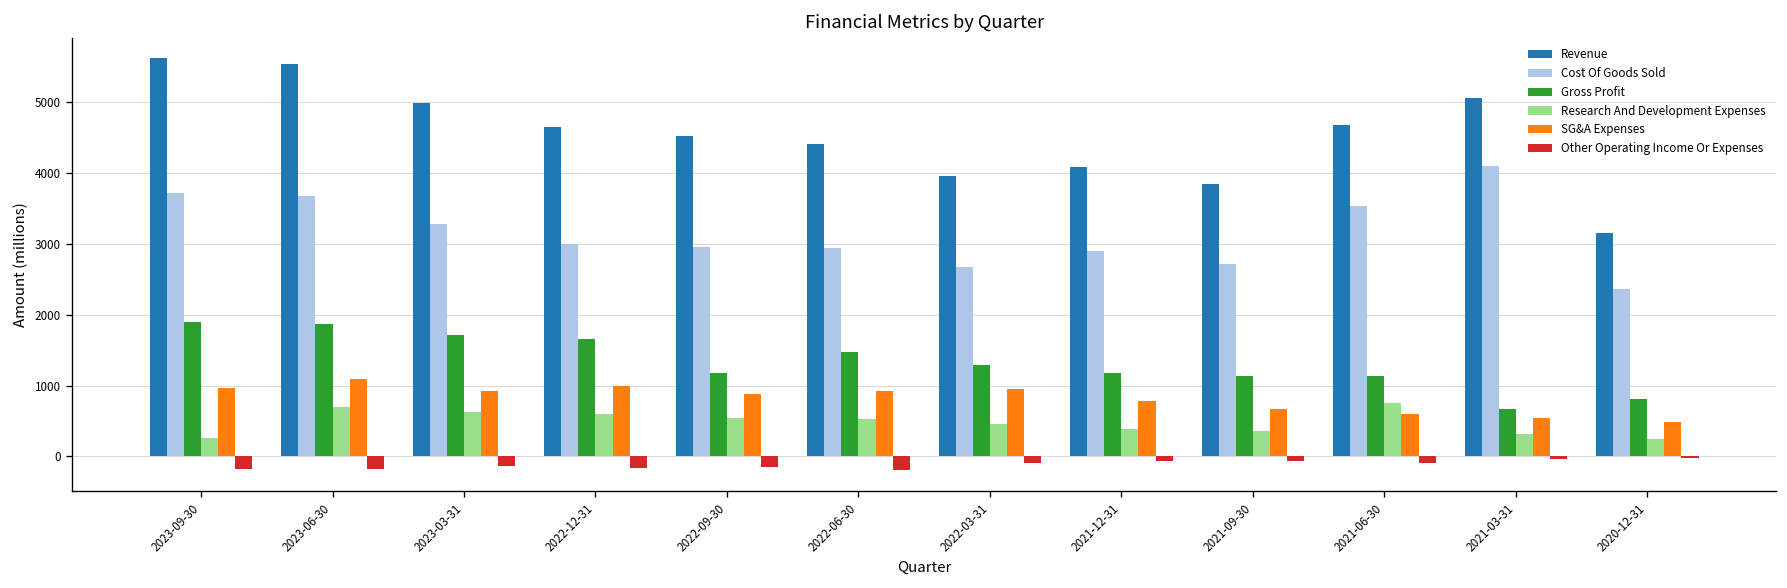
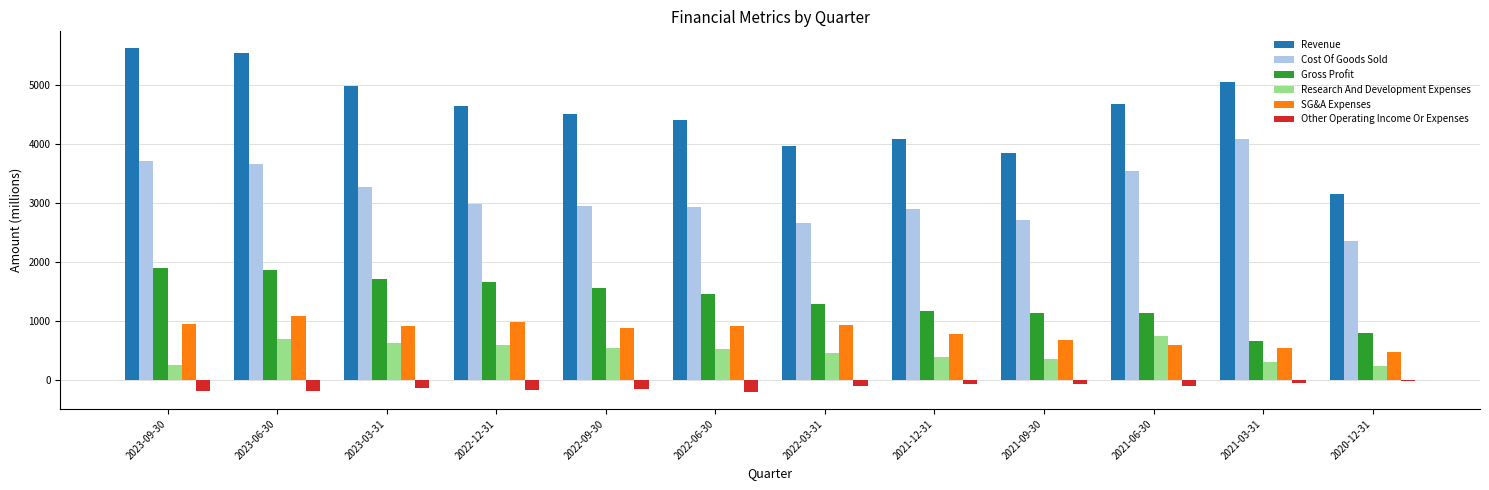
Gross Profit, 2022-09-30: 1200 -> 1600
